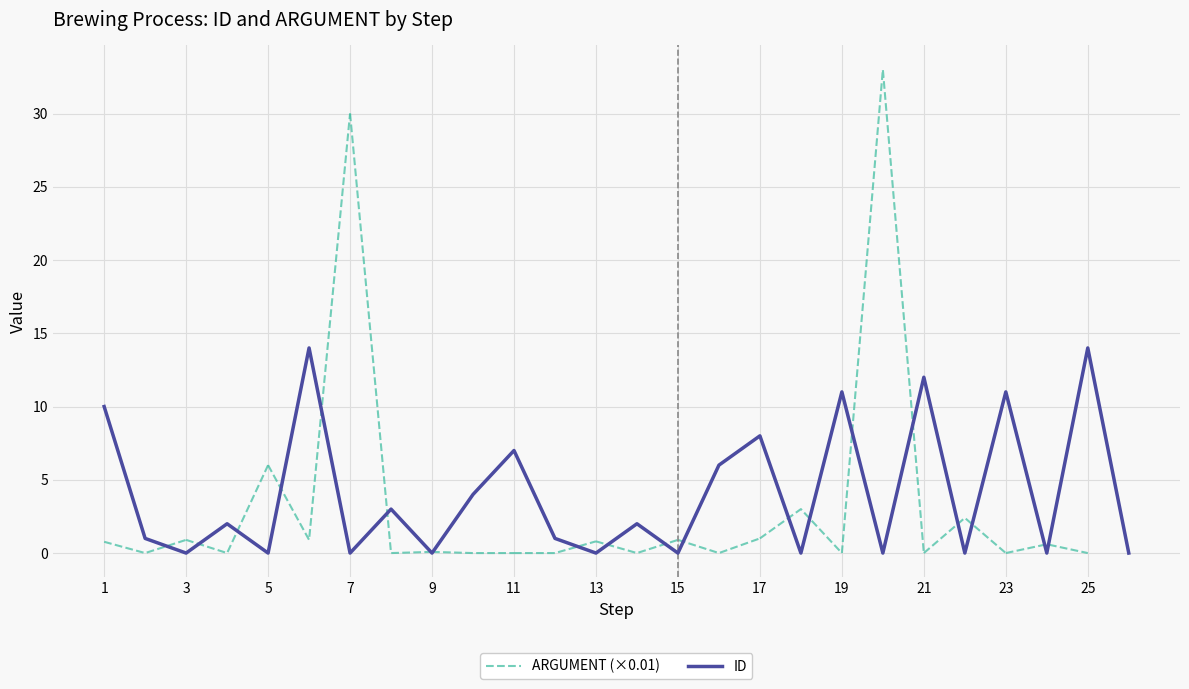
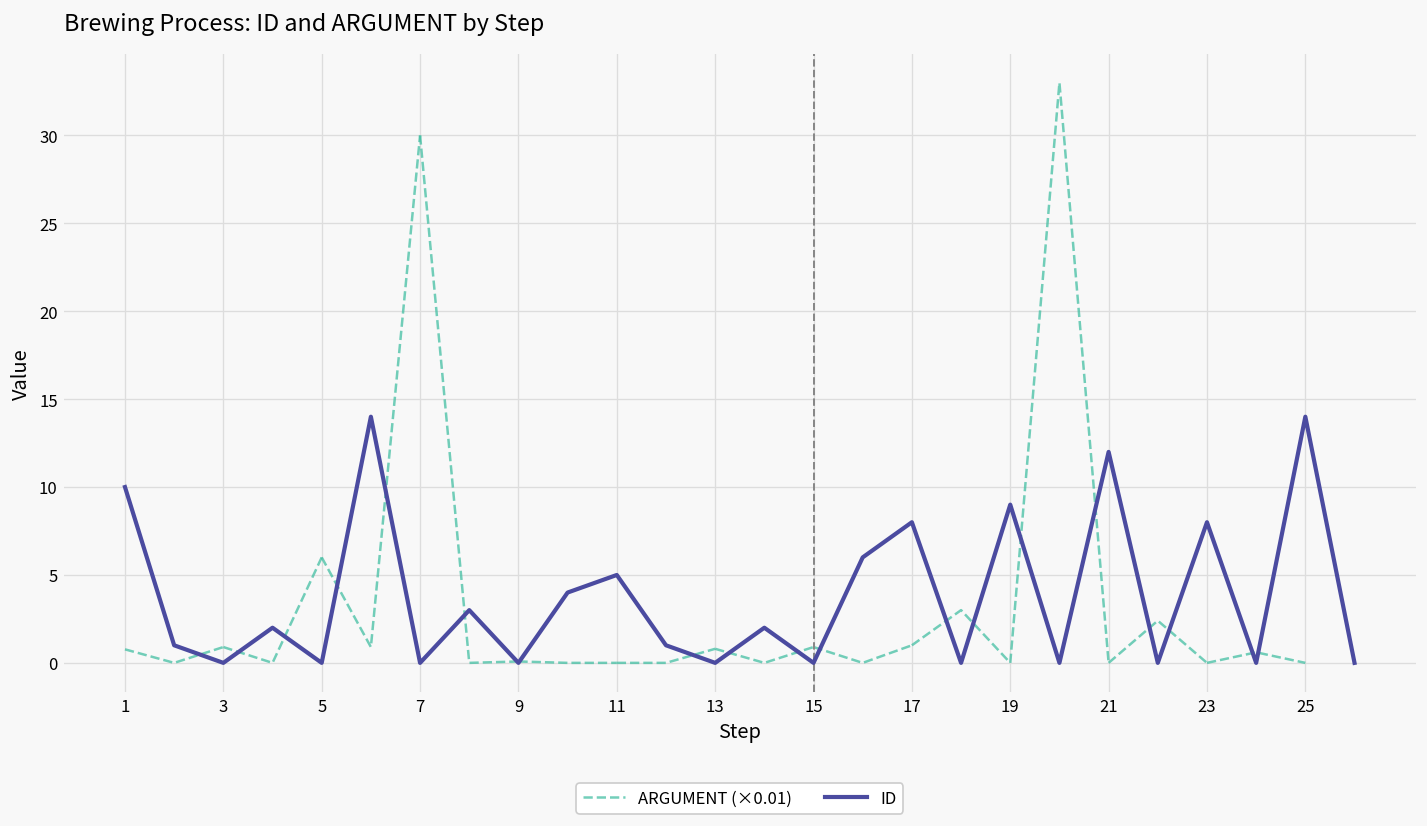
ID, 11: 7 -> 5
ID, 19: 11 -> 9
ID, 23: 11 -> 8
